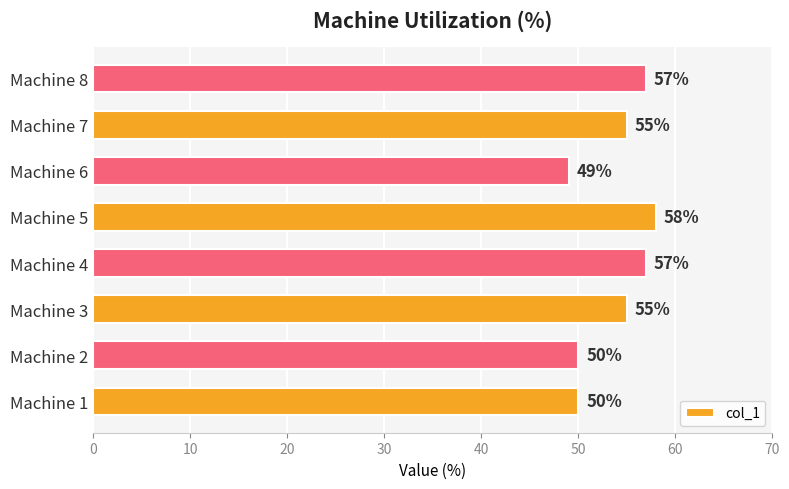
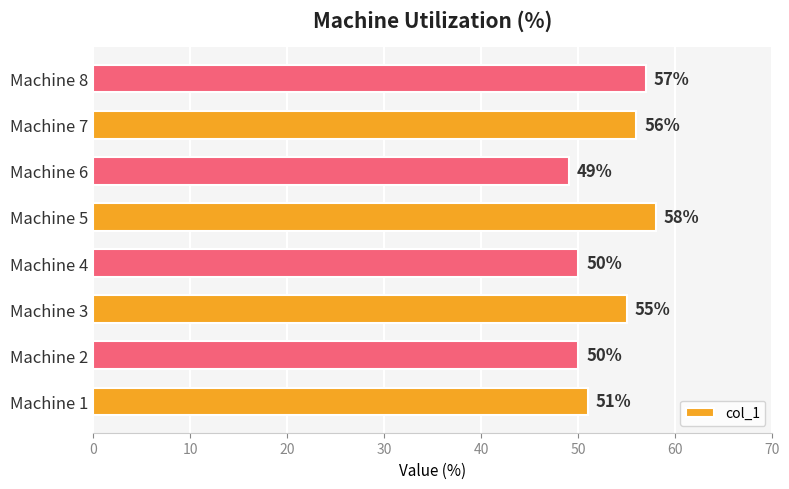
Machine 7: 55% -> 56%
Machine 4: 57% -> 50%
Machine 1: 50% -> 51%
